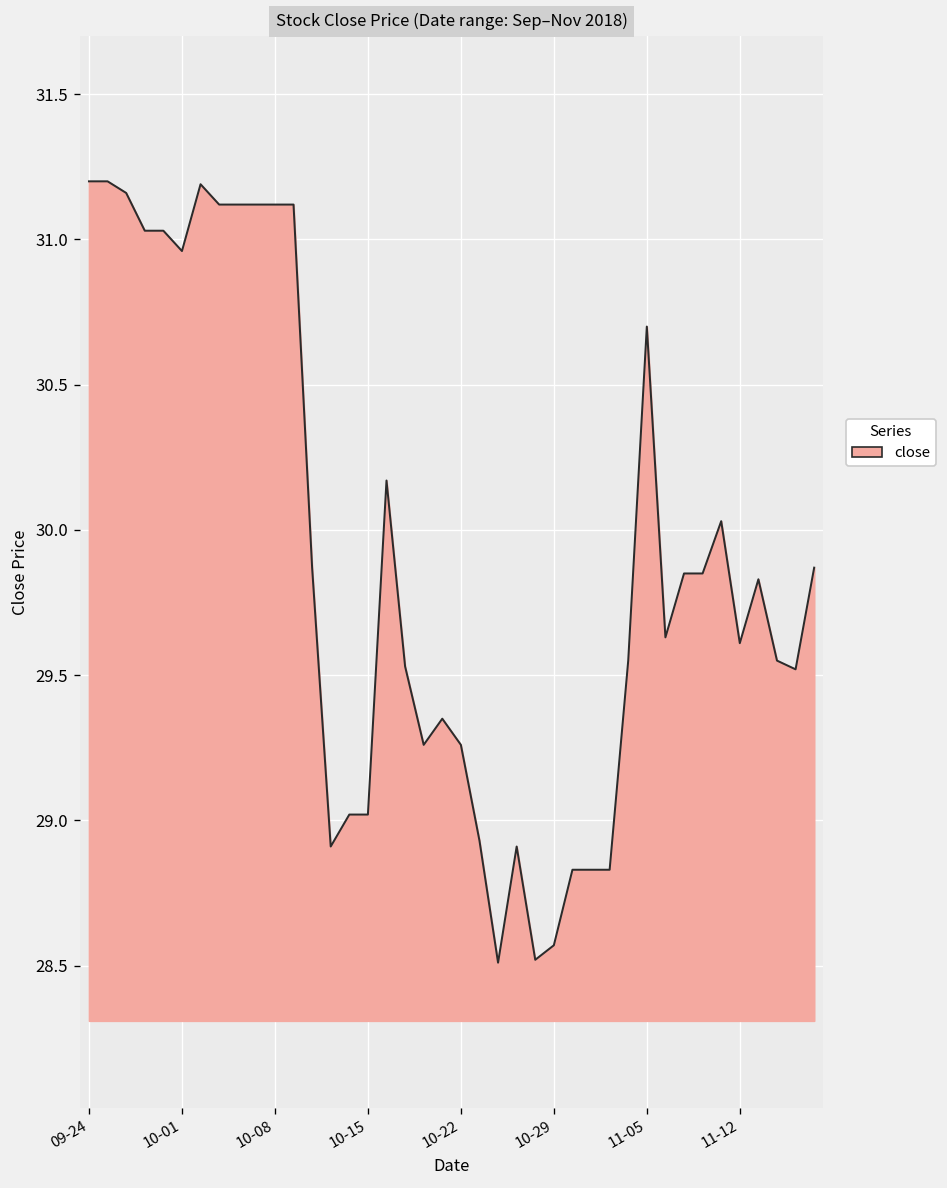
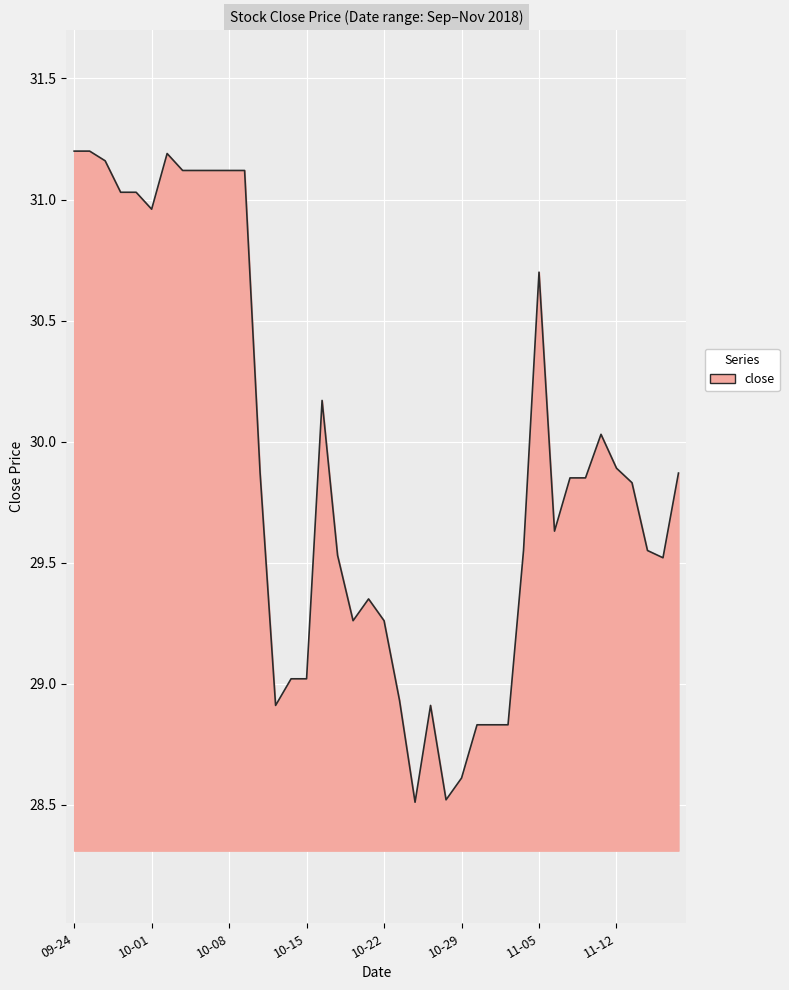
10-29: 28.57 -> 28.61
11-12: 29.61 -> 29.89
